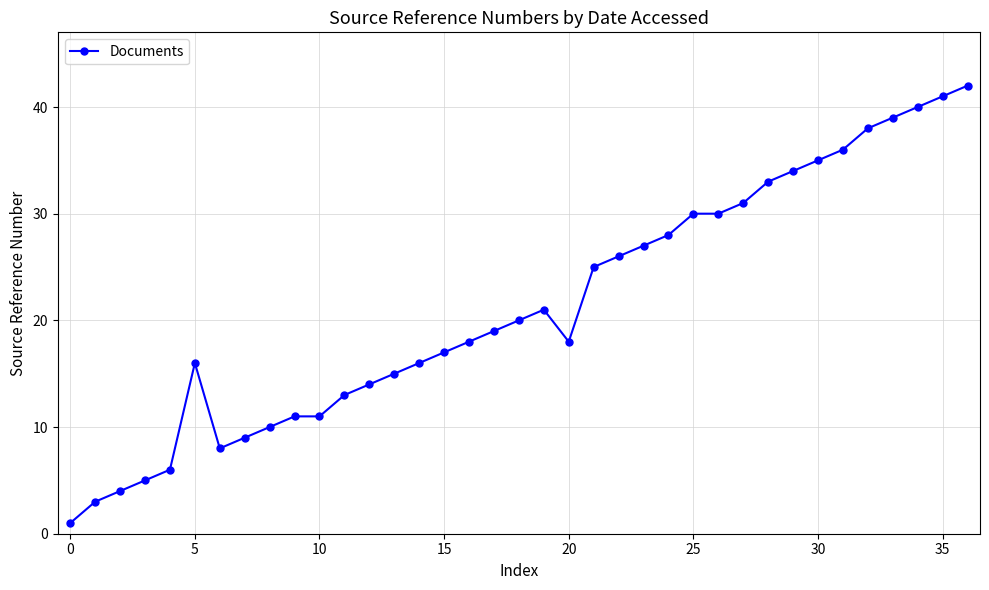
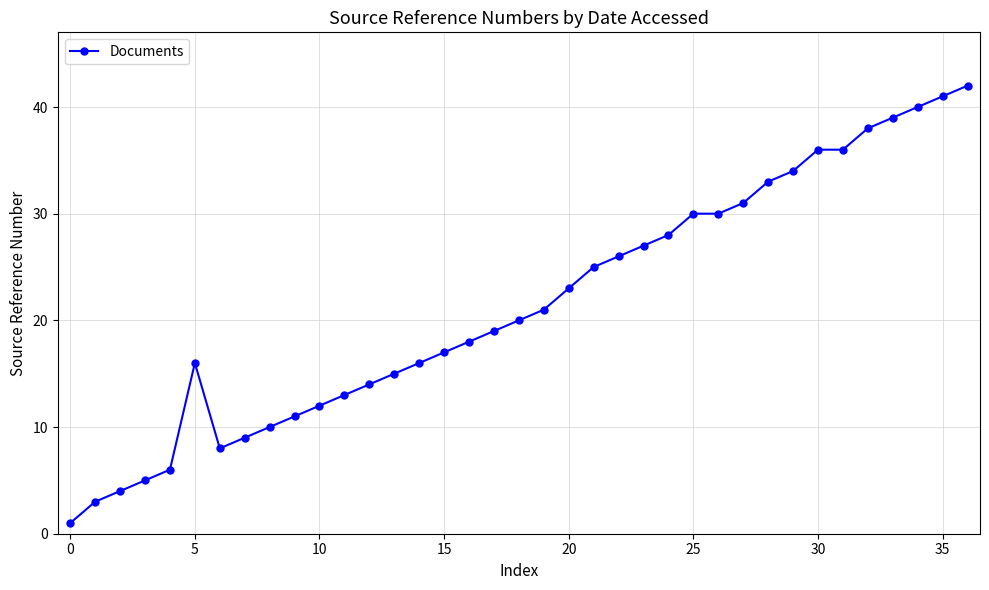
10: 11 -> 12
20: 18 -> 23
30: 35 -> 36
